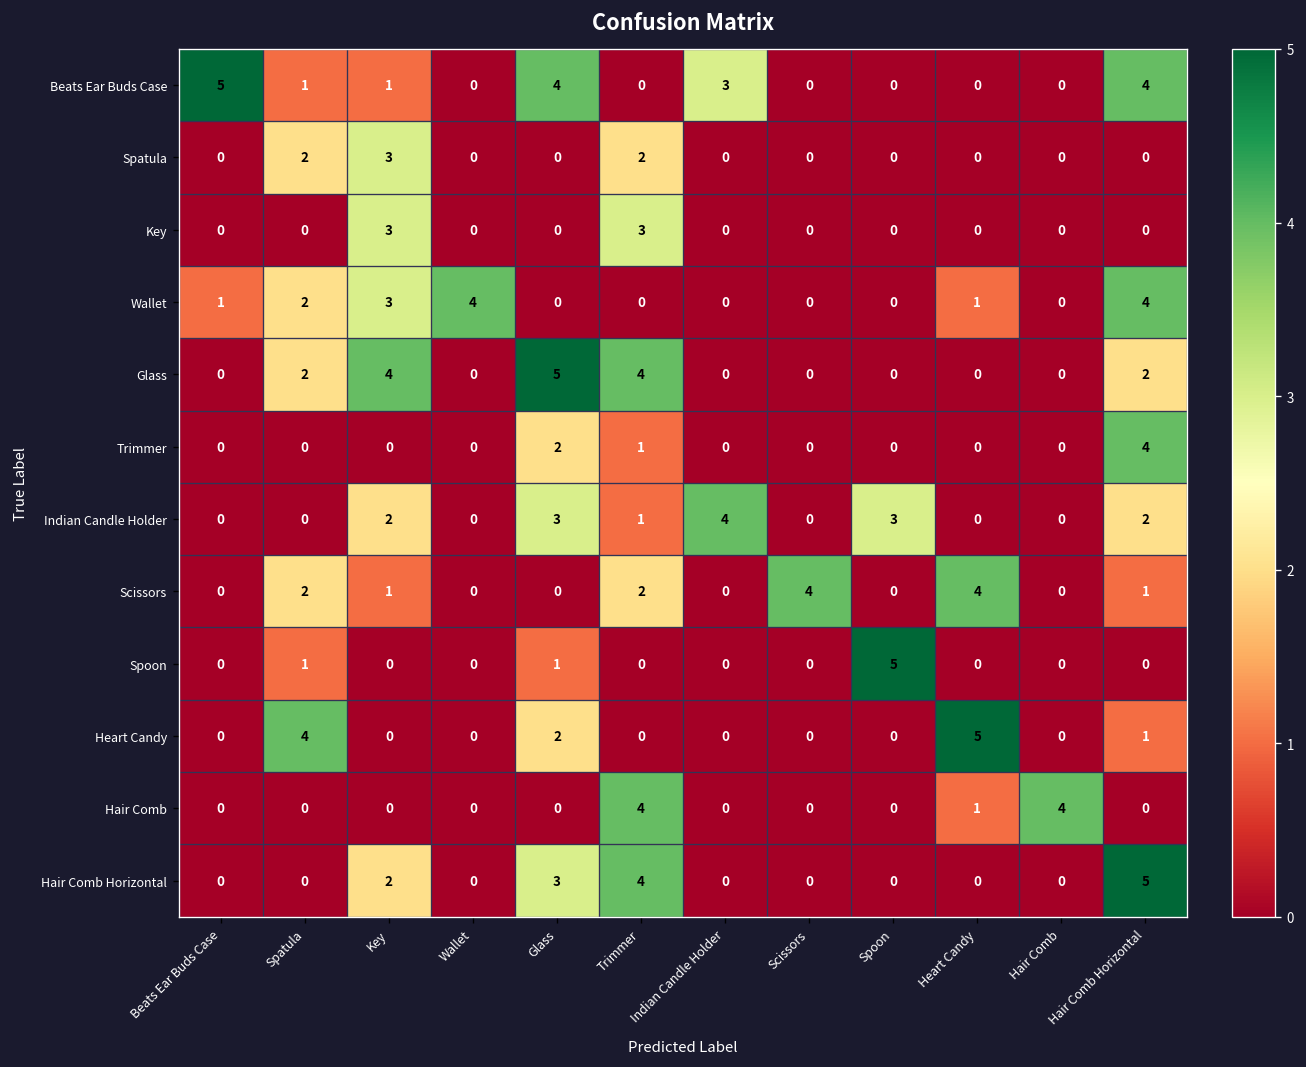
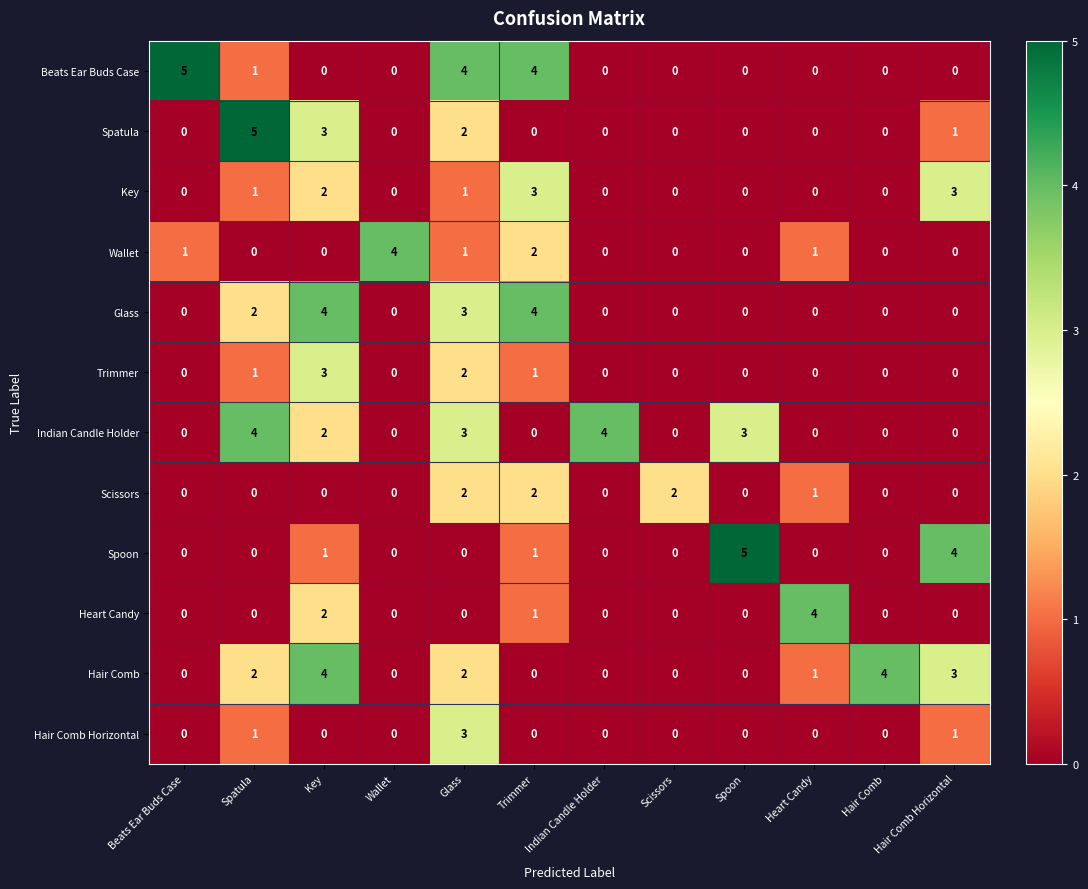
Beats Ear Buds Case, Key: 1 -> 0
Beats Ear Buds Case, Trimmer: 0 -> 4
Beats Ear Buds Case, Indian Candle Holder: 3 -> 0
Beats Ear Buds Case, Hair Comb Horizontal: 4 -> 0
Spatula, Spatula: 2 -> 5
Spatula, Glass: 0 -> 2
Spatula, Trimmer: 2 -> 0
Spatula, Hair Comb Horizontal: 0 -> 1
Key, Spatula: 0 -> 1
Key, Key: 3 -> 2
Key, Glass: 0 -> 1
Key, Hair Comb Horizontal: 0 -> 3
Wallet, Spatula: 2 -> 0
Wallet, Key: 3 -> 0
Wallet, Glass: 0 -> 1
Wallet, Trimmer: 0 -> 2
Wallet, Hair Comb Horizontal: 4 -> 0
Glass, Glass: 5 -> 3
Glass, Hair Comb Horizontal: 2 -> 0
Trimmer, Spatula: 0 -> 1
Trimmer, Key: 0 -> 3
Trimmer, Hair Comb Horizontal: 4 -> 0
Indian Candle Holder, Spatula: 0 -> 4
Indian Candle Holder, Trimmer: 1 -> 0
Indian Candle Holder, Hair Comb Horizontal: 2 -> 0
Scissors, Spatula: 2 -> 0
Scissors, Key: 1 -> 0
Scissors, Glass: 0 -> 2
Scissors, Scissors: 4 -> 2
Scissors, Heart Candy: 4 -> 1
Scissors, Hair Comb Horizontal: 1 -> 0
Spoon, Spatula: 1 -> 0
Spoon, Key: 0 -> 1
Spoon, Glass: 1 -> 0
Spoon, Trimmer: 0 -> 1
Spoon, Hair Comb Horizontal: 0 -> 4
Heart Candy, Spatula: 4 -> 0
Heart Candy, Key: 0 -> 2
Heart Candy, Glass: 2 -> 0
Heart Candy, Trimmer: 0 -> 1
Heart Candy, Heart Candy: 5 -> 4
Heart Candy, Hair Comb Horizontal: 1 -> 0
Hair Comb, Spatula: 0 -> 2
Hair Comb, Key: 0 -> 4
Hair Comb, Glass: 0 -> 2
Hair Comb, Trimmer: 4 -> 0
Hair Comb, Hair Comb Horizontal: 0 -> 3
Hair Comb Horizontal, Spatula: 0 -> 1
Hair Comb Horizontal, Key: 2 -> 0
Hair Comb Horizontal, Trimmer: 4 -> 0
Hair Comb Horizontal, Hair Comb Horizontal: 5 -> 1
